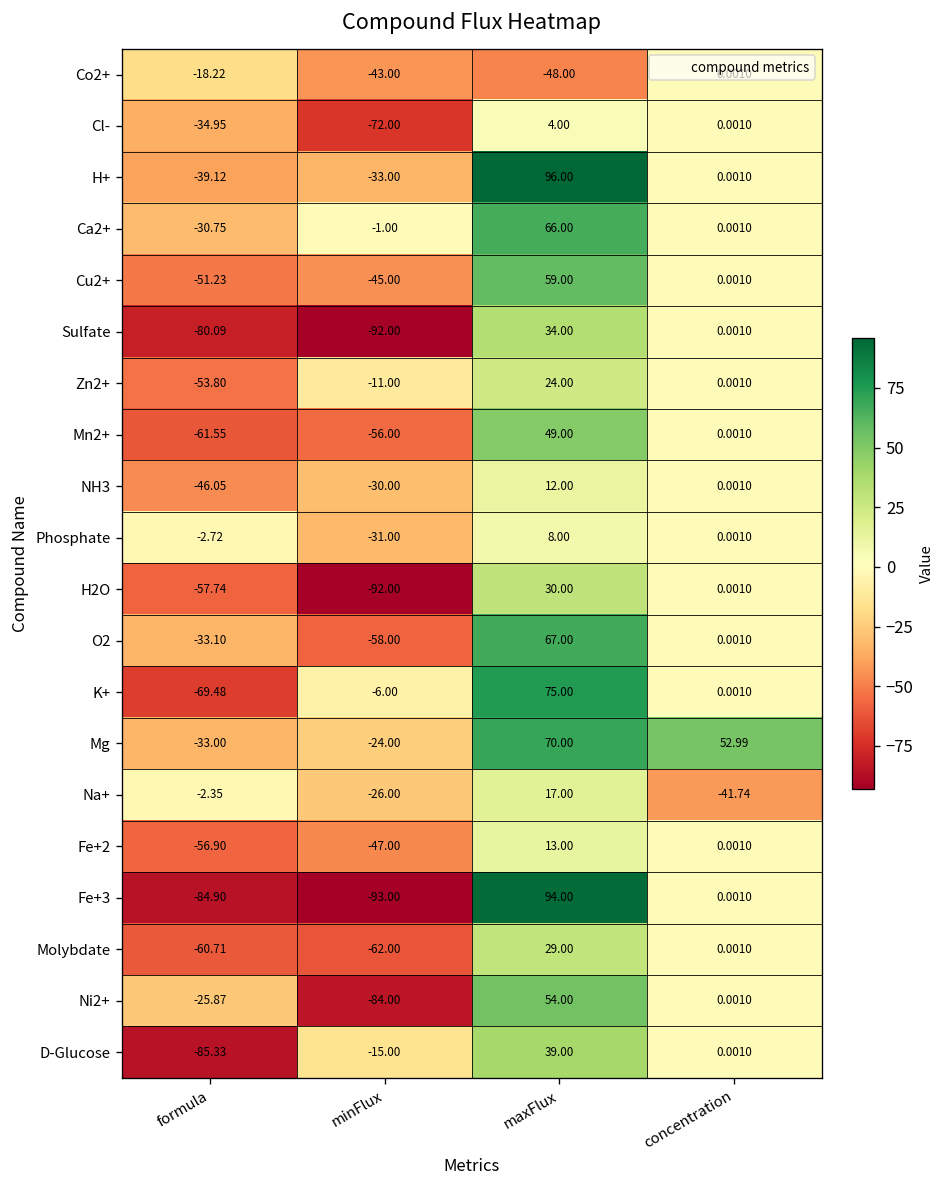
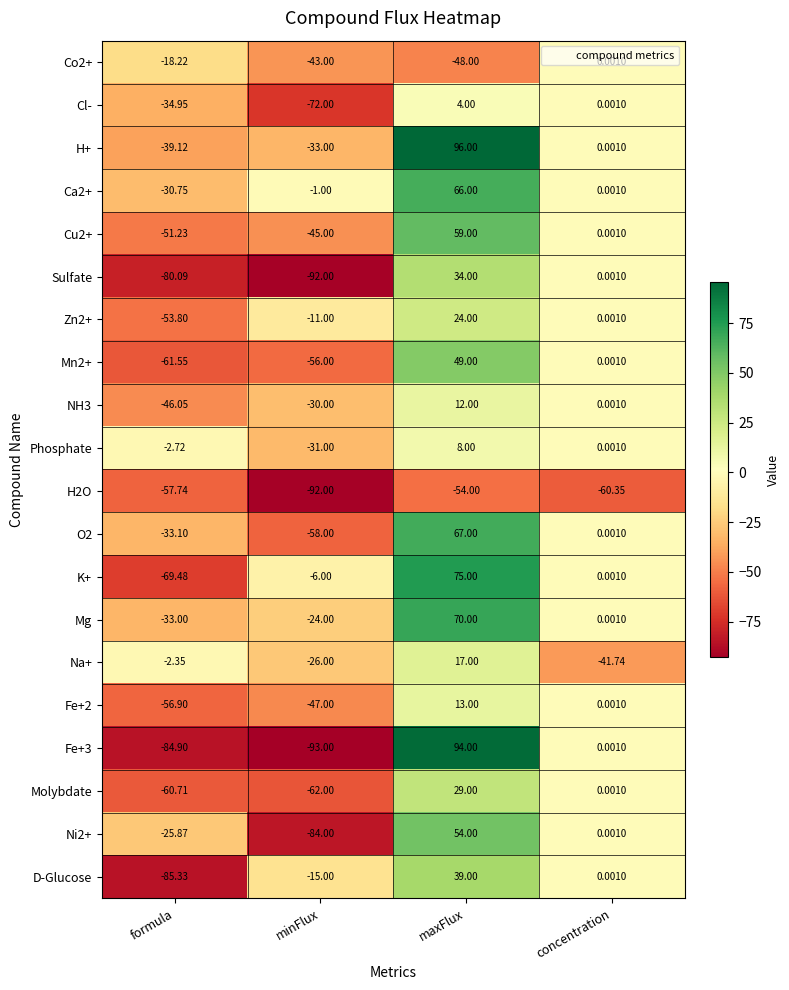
H2O, maxFlux: 30.00 -> -54.00
H2O, concentration: 0.0010 -> -60.35
Mg, concentration: 52.99 -> 0.0010
